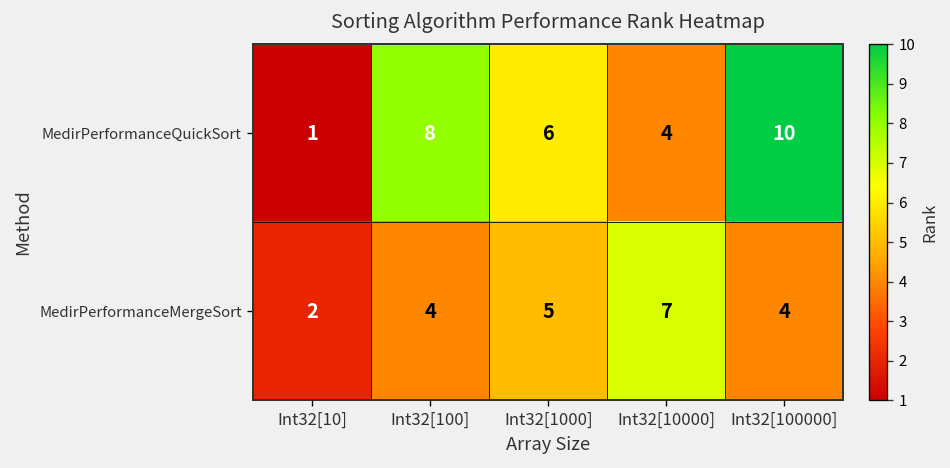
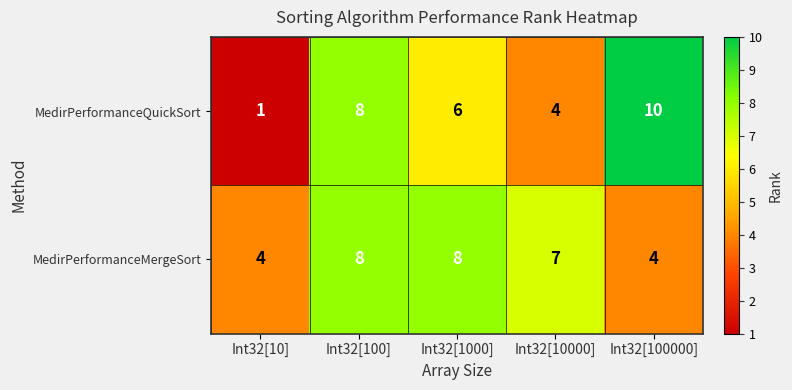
MedirPerformanceMergeSort, Int32[10]: 2 -> 4
MedirPerformanceMergeSort, Int32[100]: 4 -> 8
MedirPerformanceMergeSort, Int32[1000]: 5 -> 8
